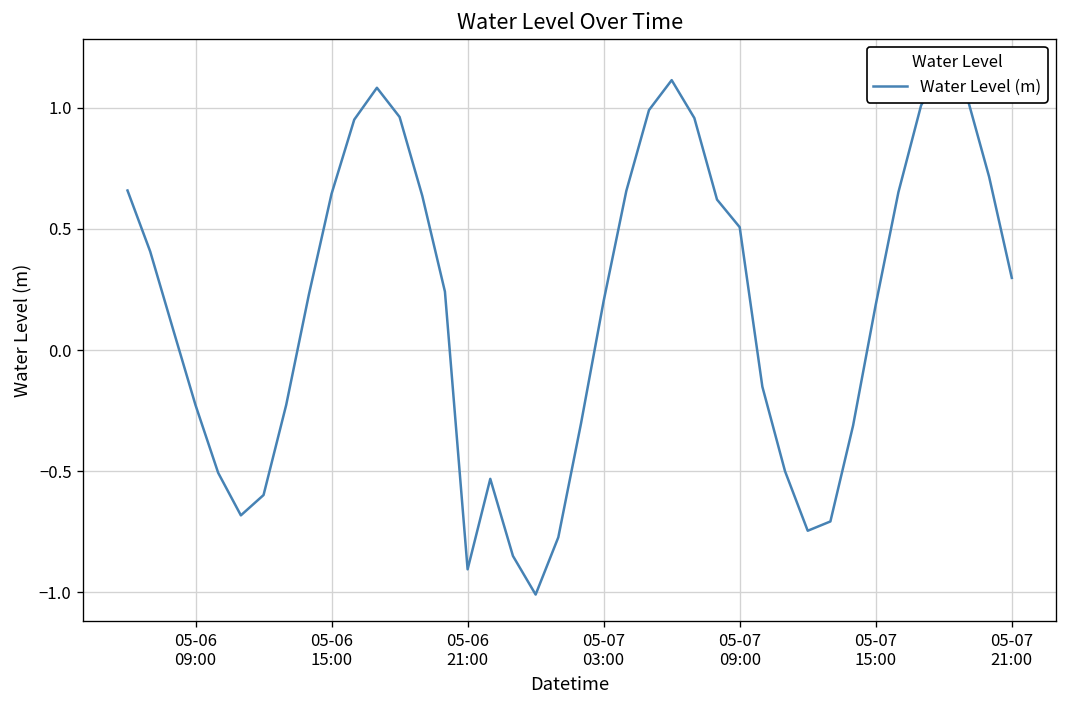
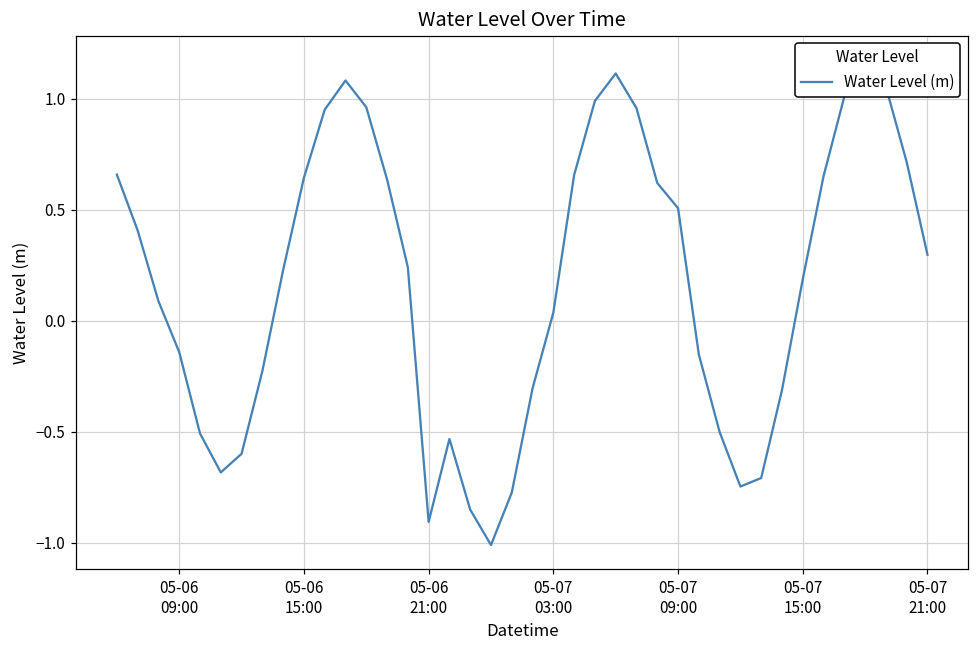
05-06 09:00: -0.23 -> -0.14
05-07 03:00: 0.20 -> 0.04
